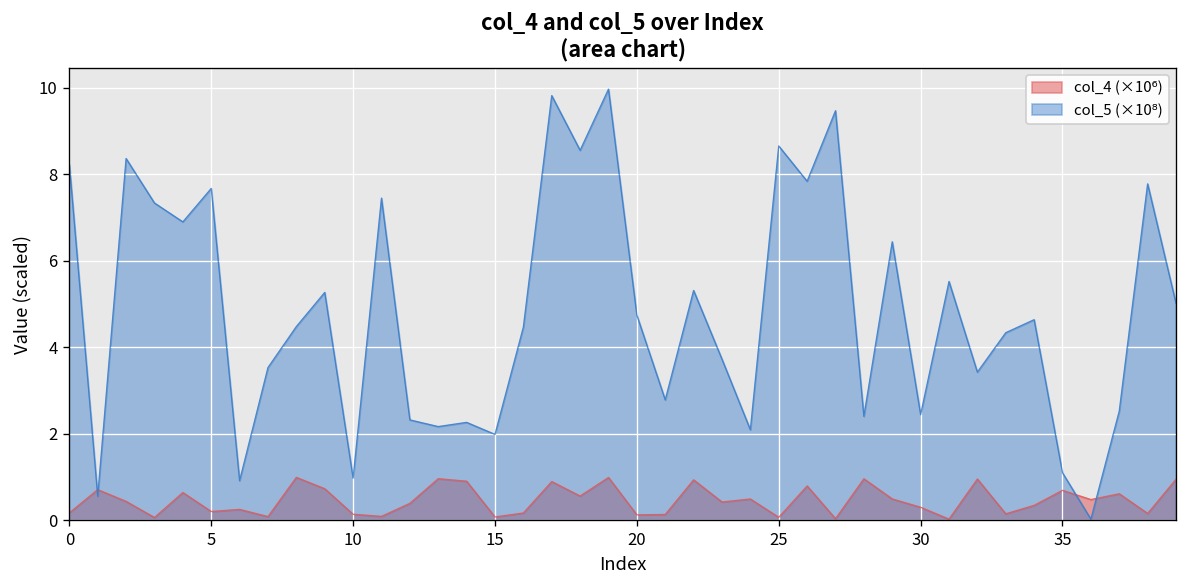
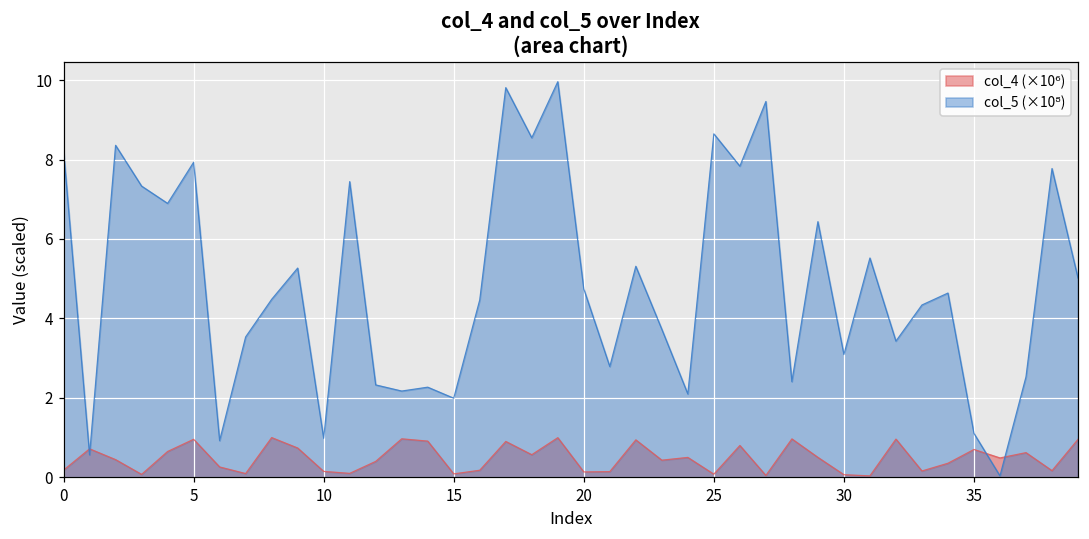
col_4 (×10⁶), 5: 0.2 -> 1.0
col_5 (×10⁸), 5: 7.7 -> 7.9
col_4 (×10⁶), 30: 0.3 -> 0.1
col_5 (×10⁸), 30: 2.4 -> 3.1
